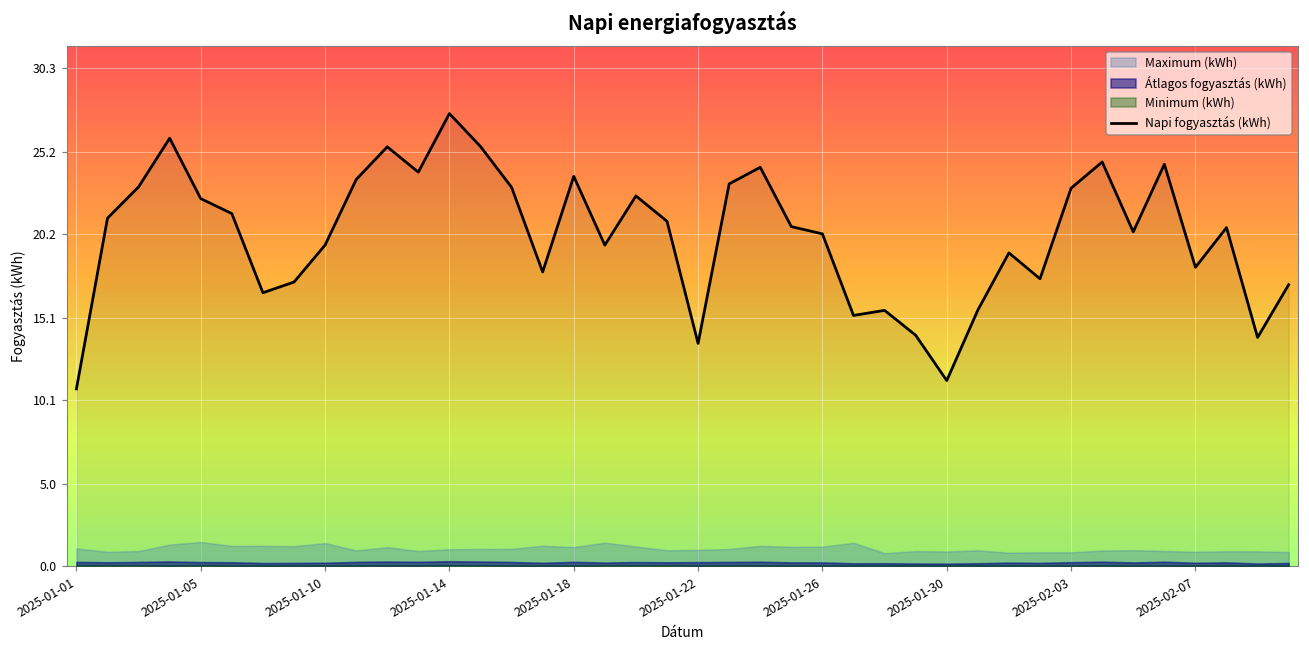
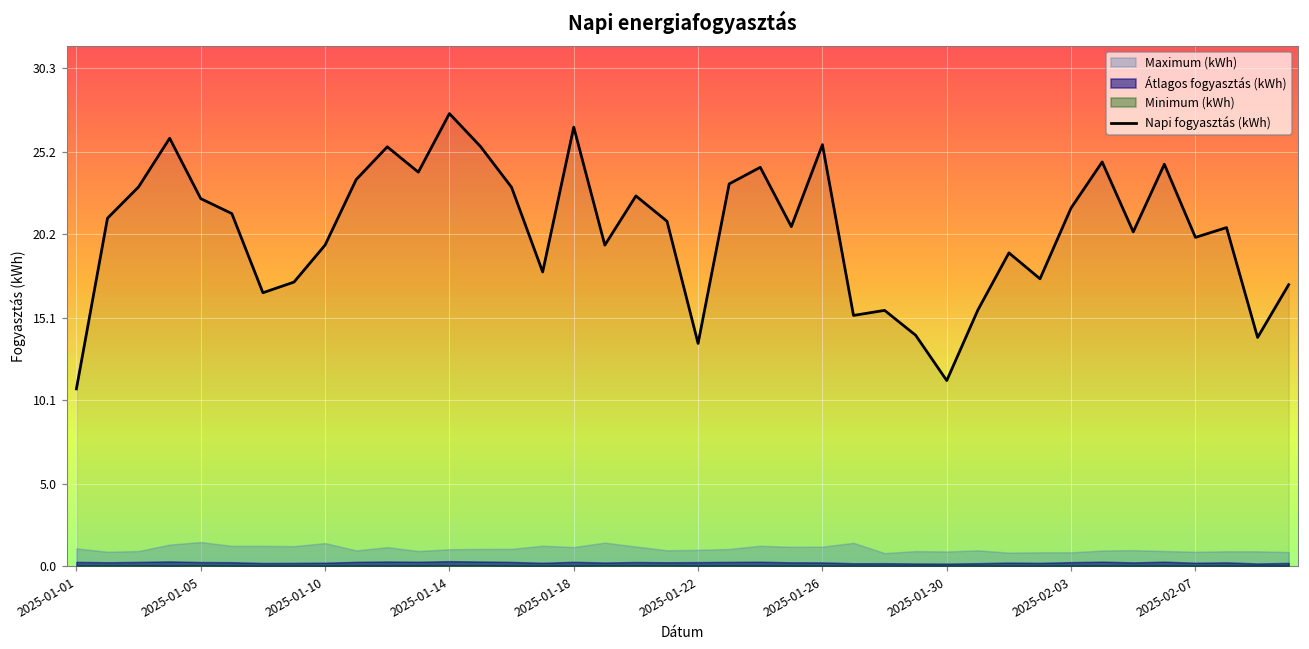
Napi fogyasztás (kWh), 2025-01-18: 23.7 -> 26.7
Napi fogyasztás (kWh), 2025-01-26: 20.2 -> 25.6
Napi fogyasztás (kWh), 2025-02-03: 23.0 -> 21.8
Napi fogyasztás (kWh), 2025-02-07: 18.2 -> 20.0
